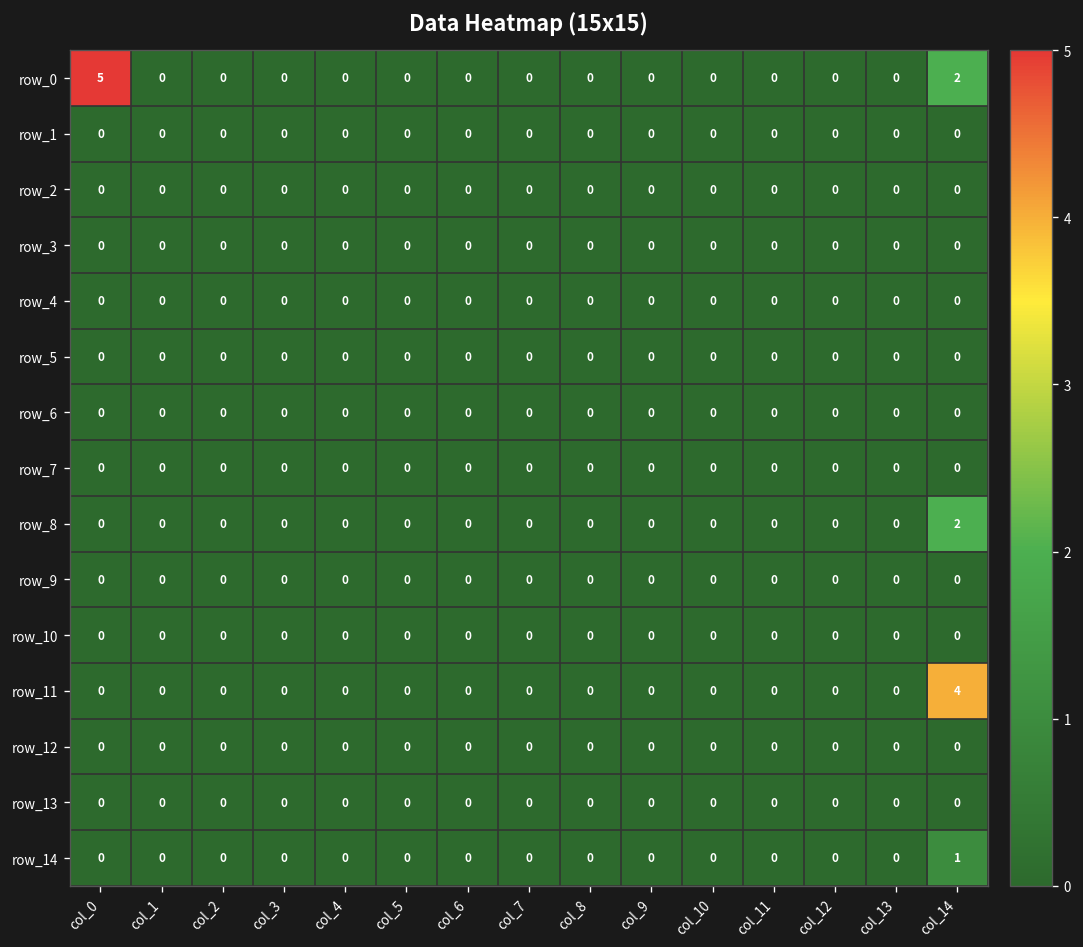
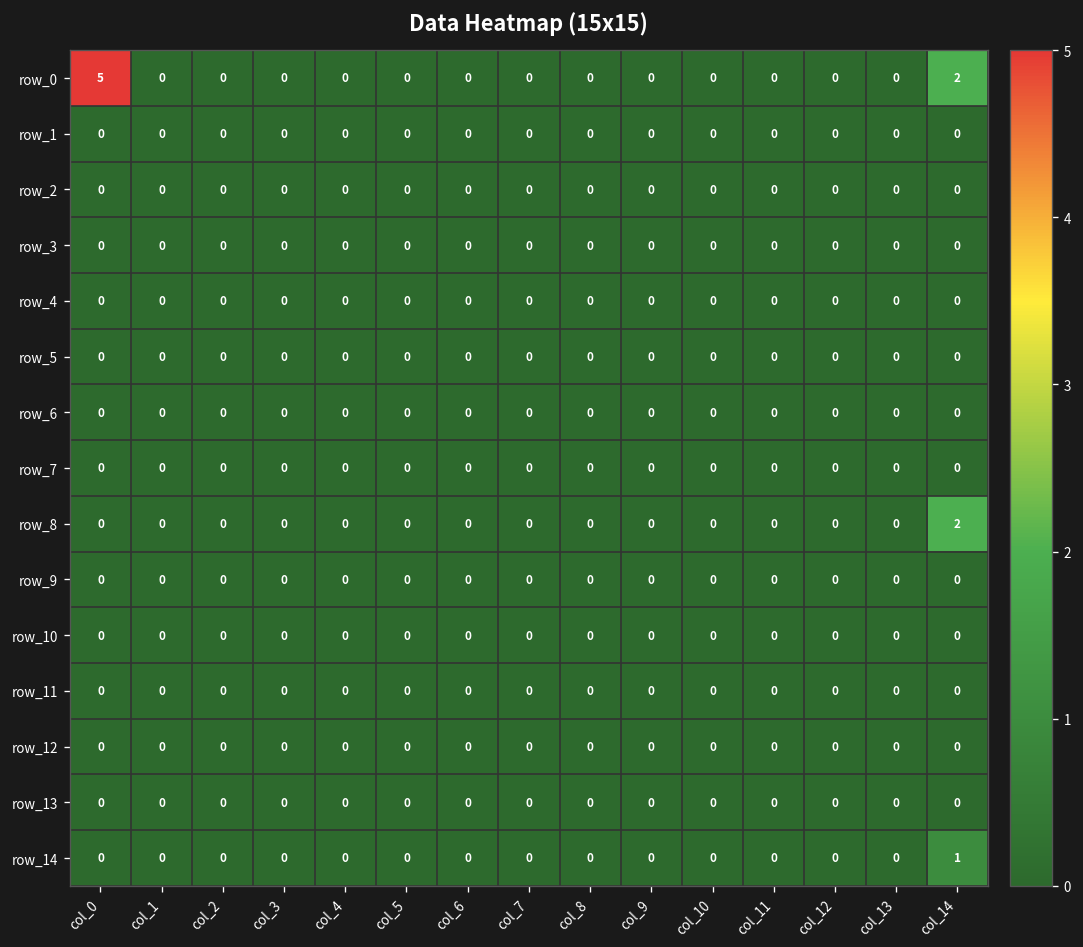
row_11, col_14: 4 -> 0
